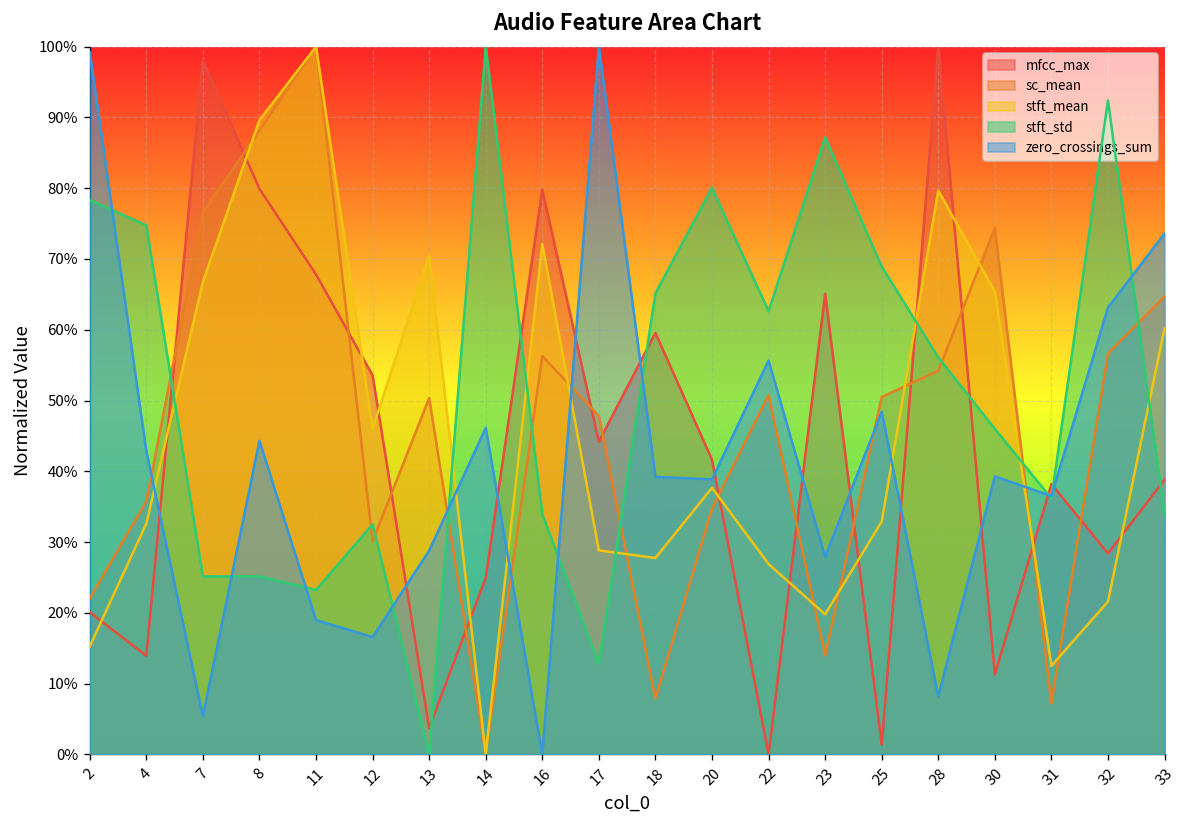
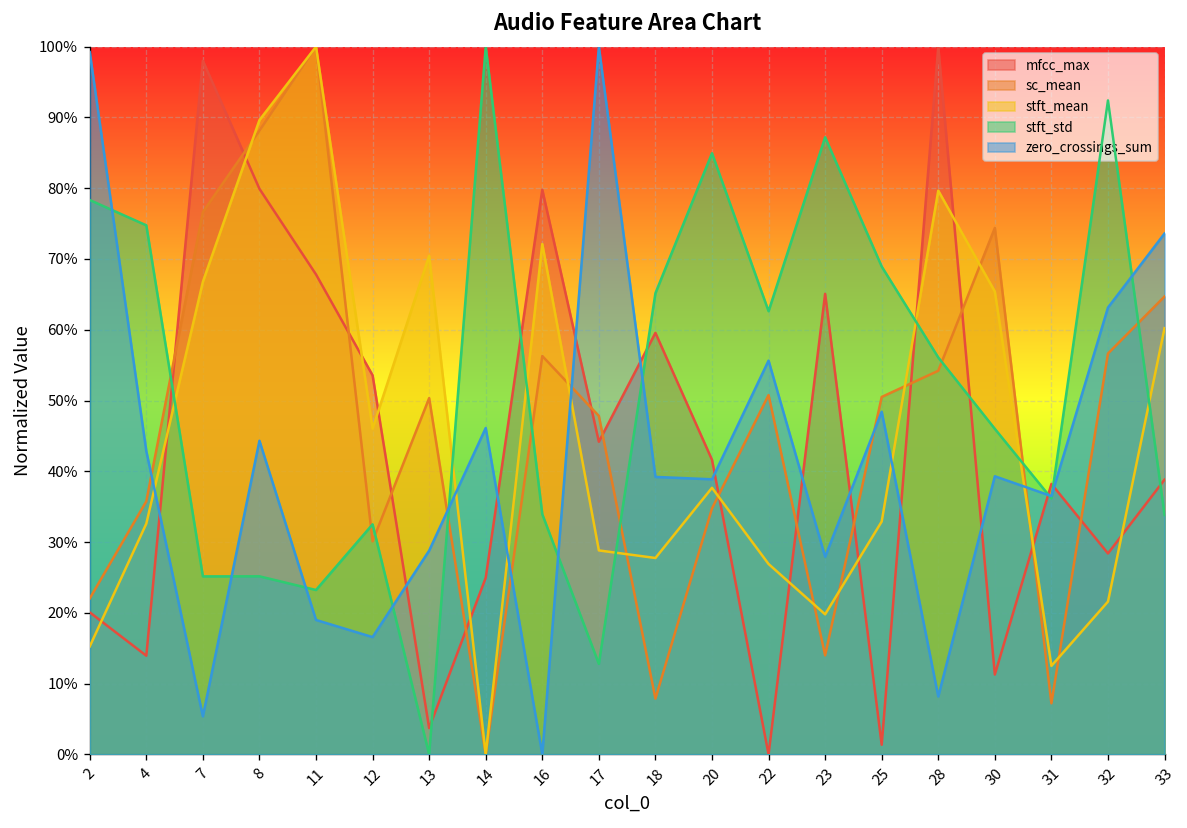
stft_std, 20: 80% -> 85%
